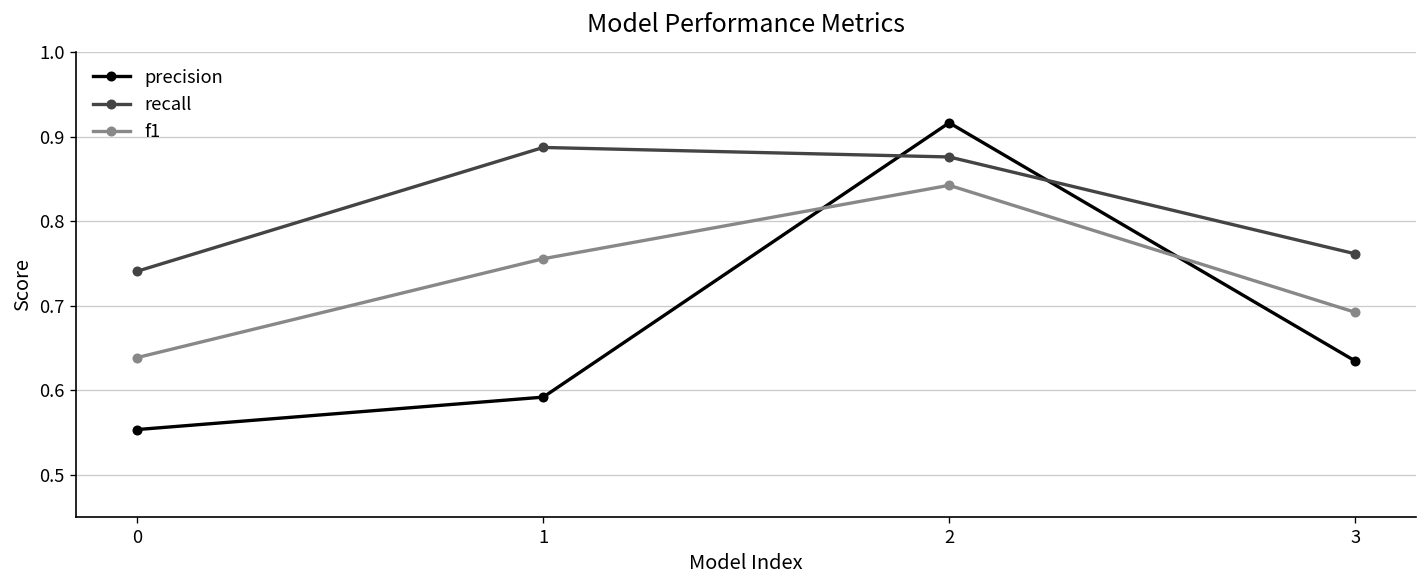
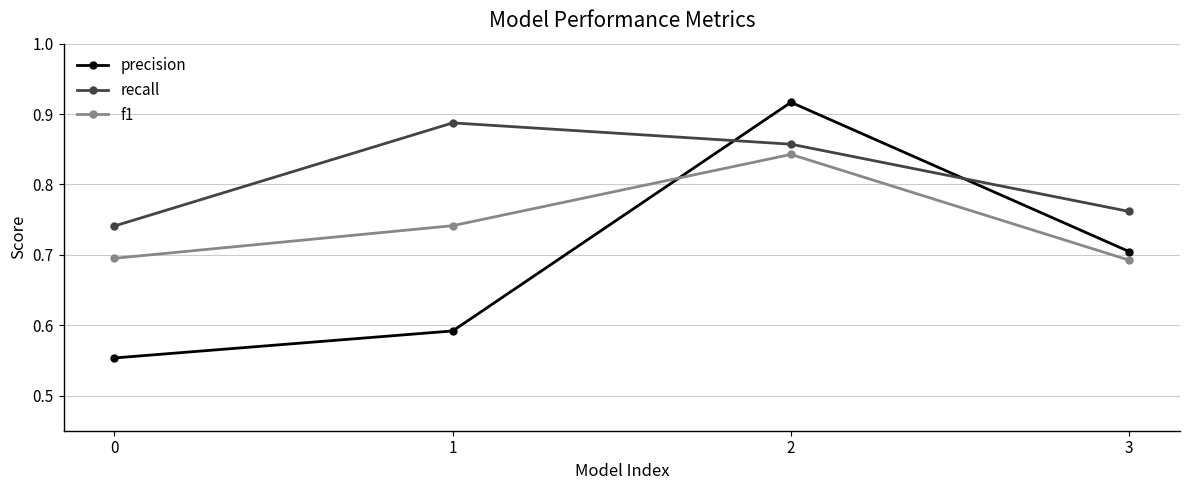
f1, 0: 0.64 -> 0.70
f1, 1: 0.76 -> 0.74
recall, 2: 0.88 -> 0.86
precision, 3: 0.63 -> 0.70
